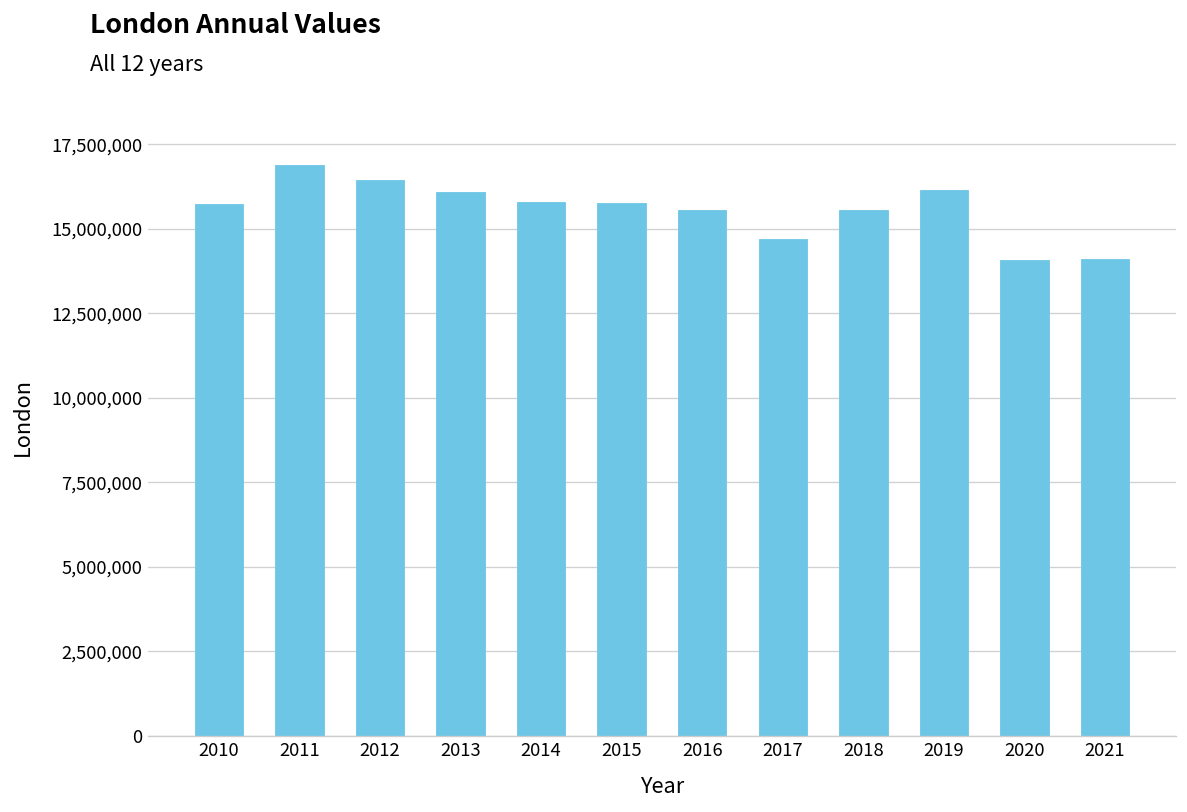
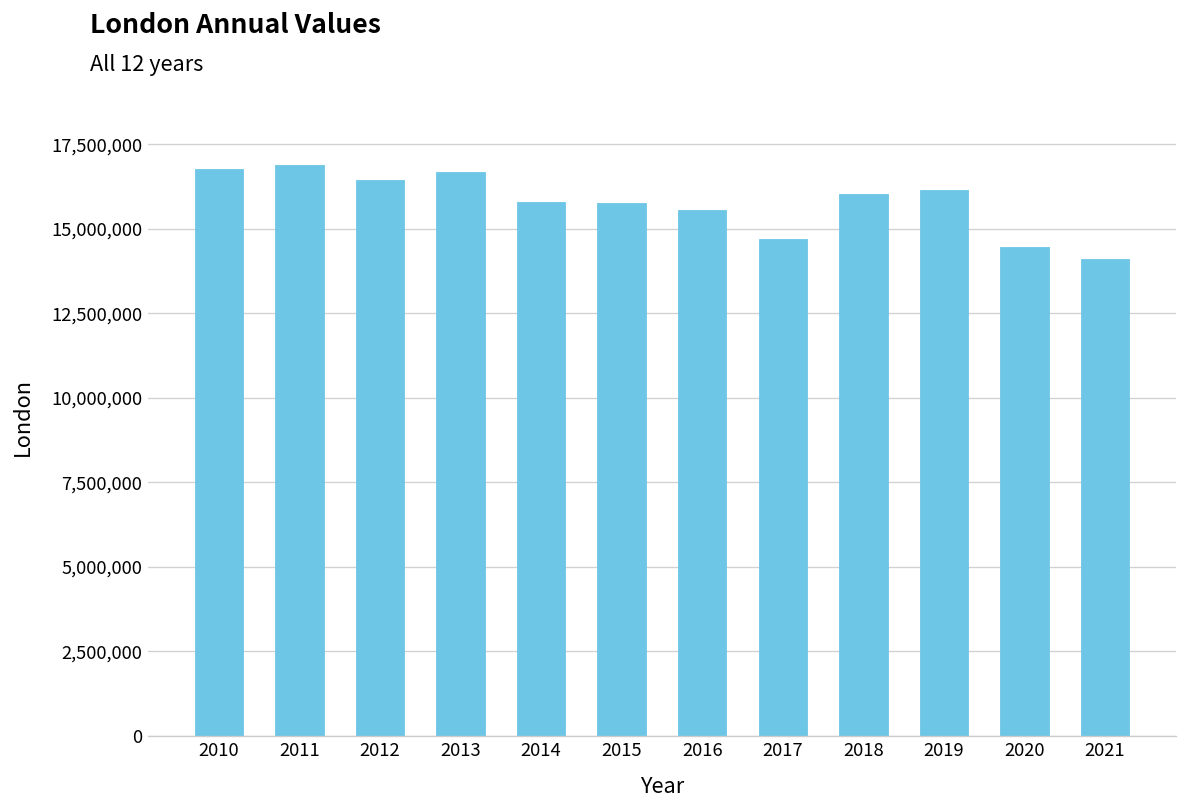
2010: 15,700,000 -> 16,800,000
2013: 16,100,000 -> 16,700,000
2018: 15,600,000 -> 16,000,000
2020: 14,100,000 -> 14,500,000
